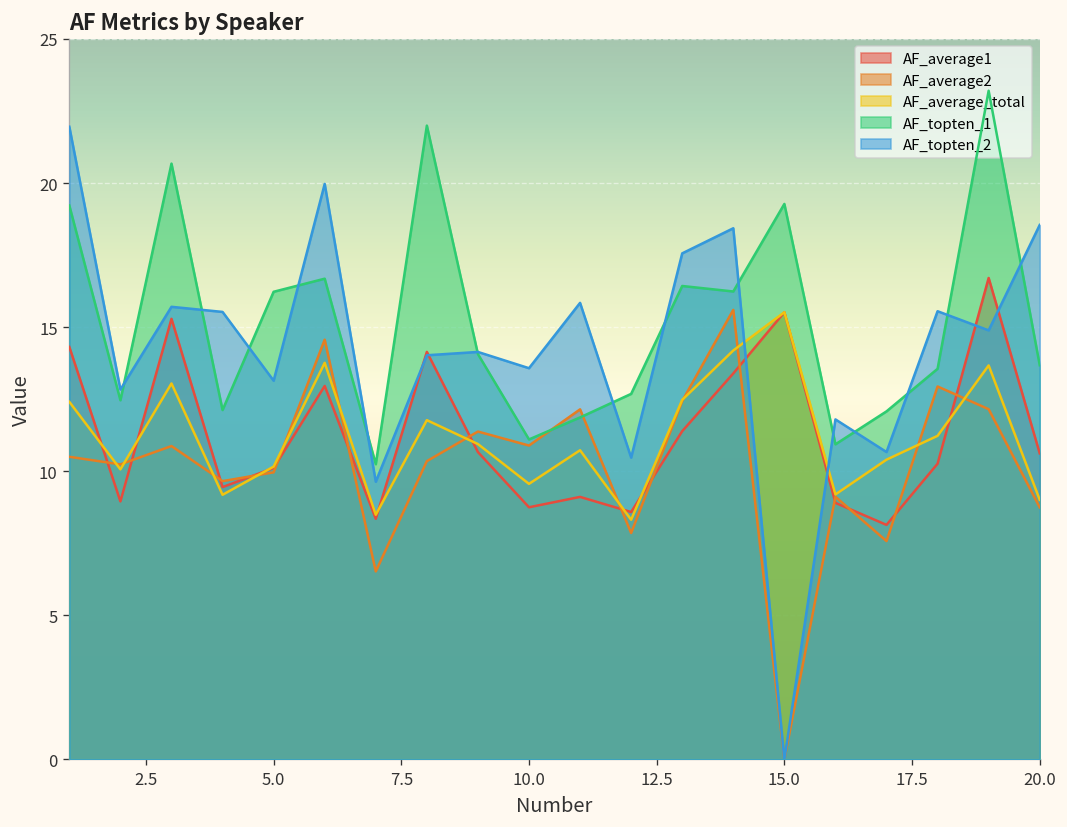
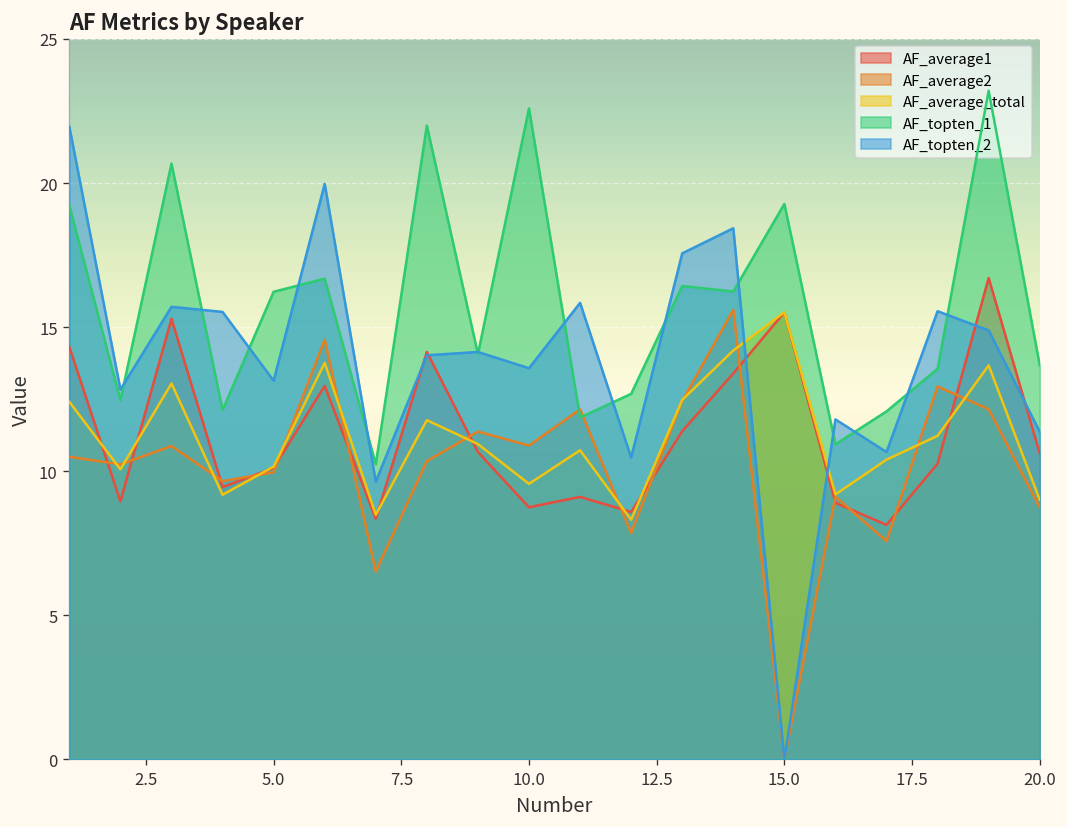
AF_topten_1, 10.0: 11.1 -> 22.6
AF_topten_2, 20.0: 18.5 -> 11.4
